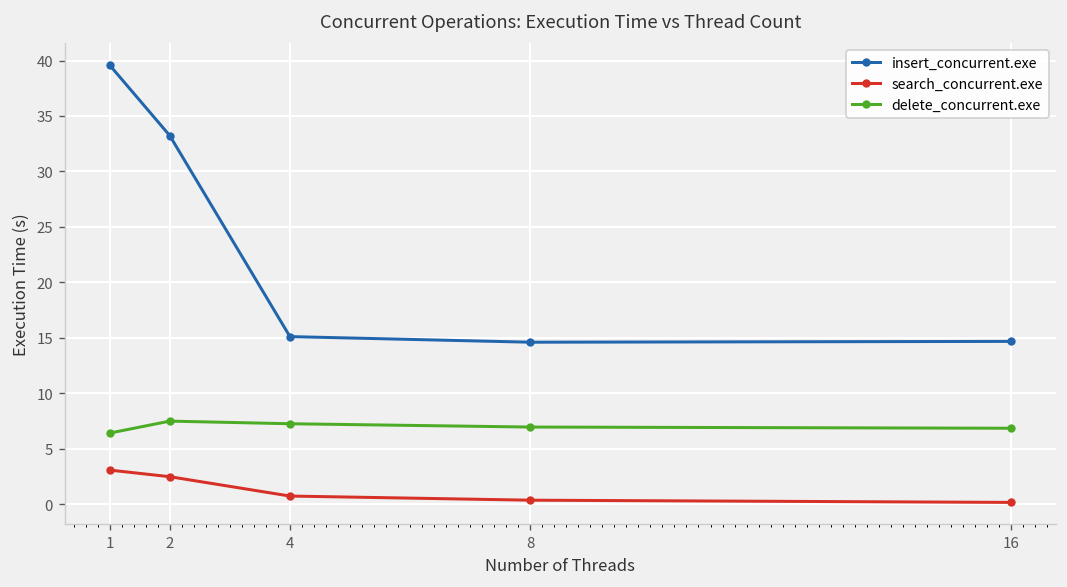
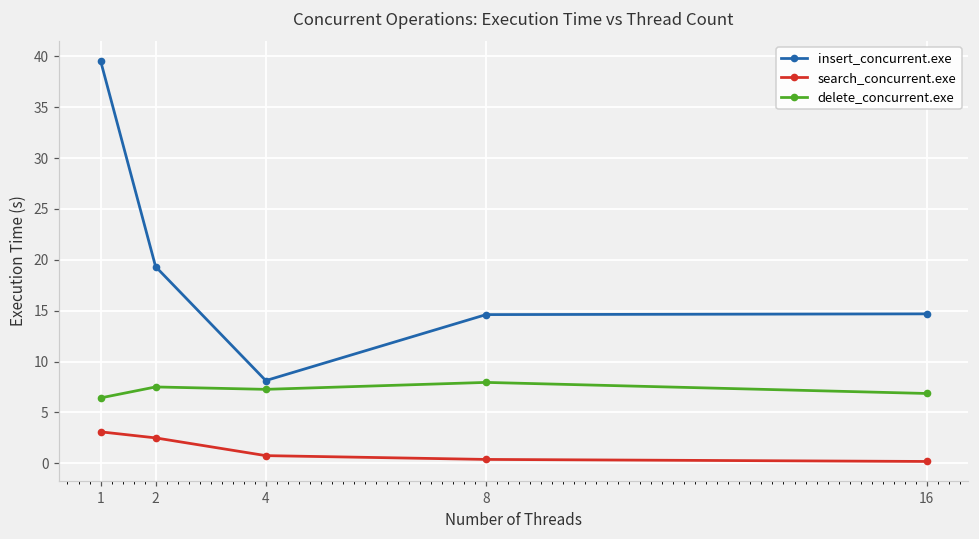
insert_concurrent.exe, 2: 33 -> 19
insert_concurrent.exe, 4: 15 -> 8
delete_concurrent.exe, 8: 7 -> 8
